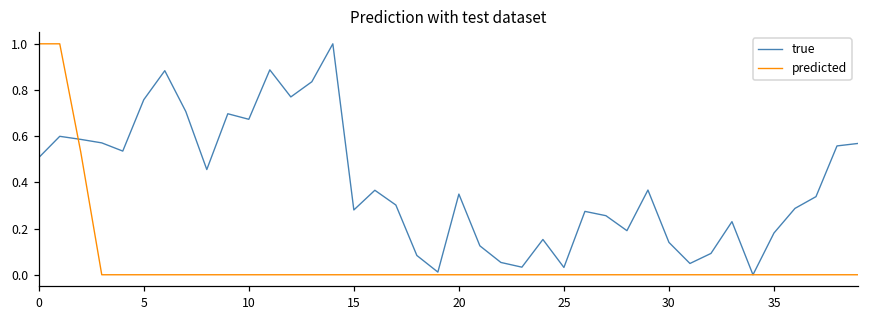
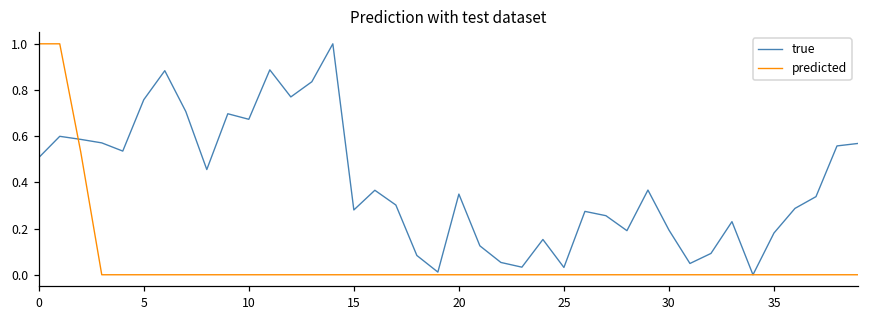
true, 30: 0.14 -> 0.19
